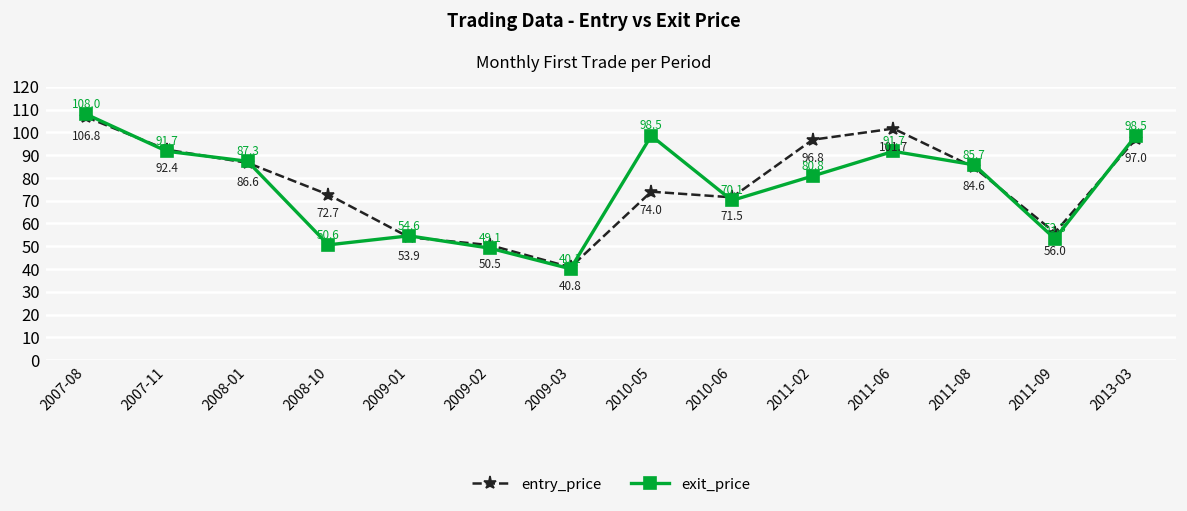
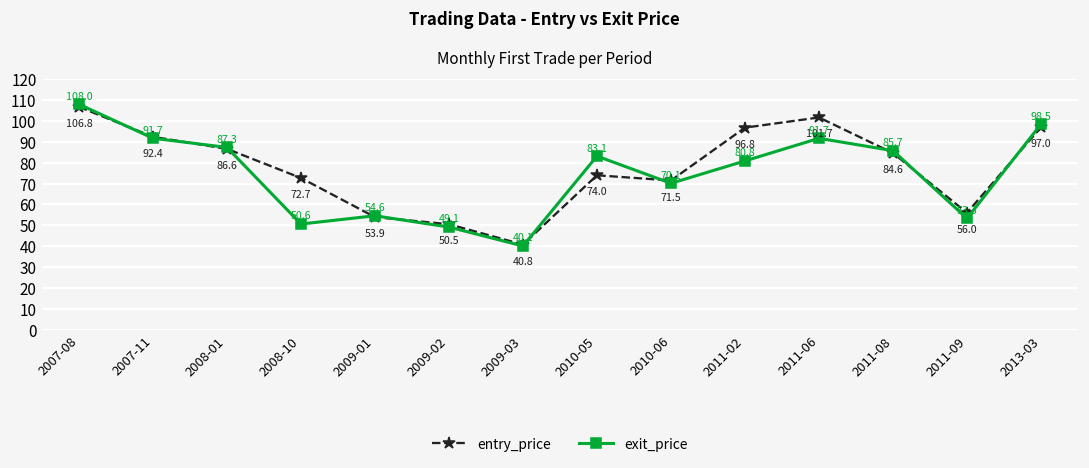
exit_price, 2010-05: 98.5 -> 83.1
